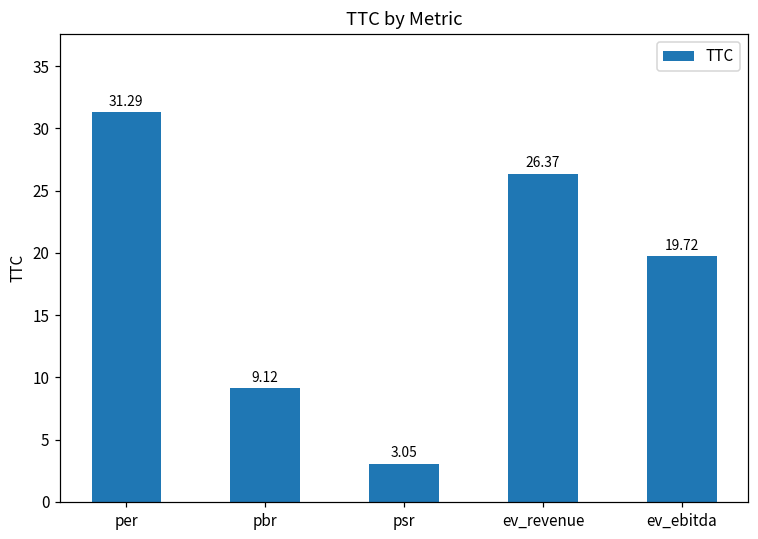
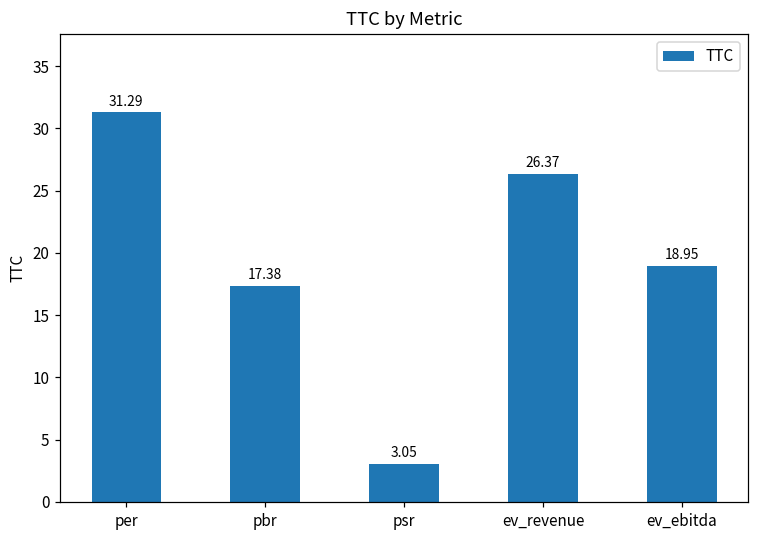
pbr: 9.12 -> 17.38
ev_ebitda: 19.72 -> 18.95
